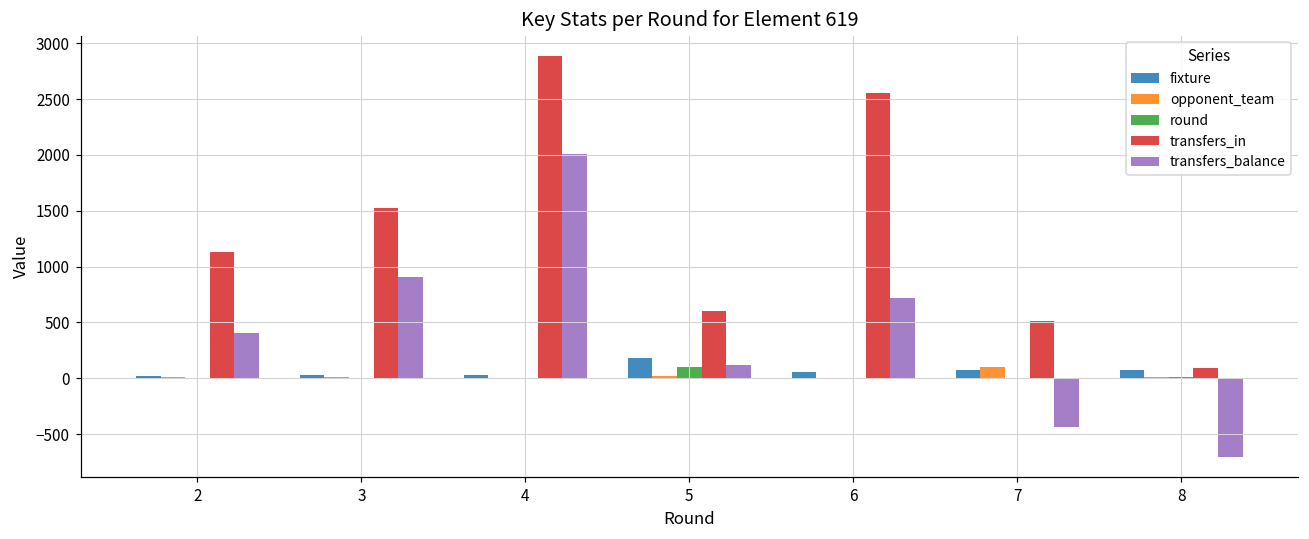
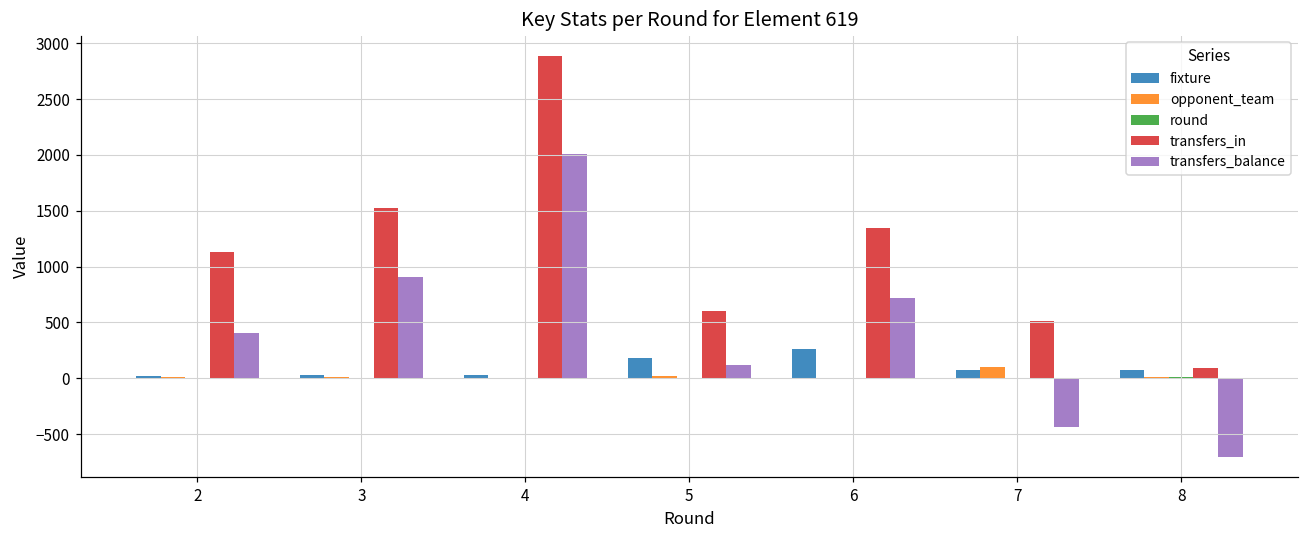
round, 5: 100 -> 10
fixture, 6: 60 -> 260
transfers_in, 6: 2560 -> 1350
